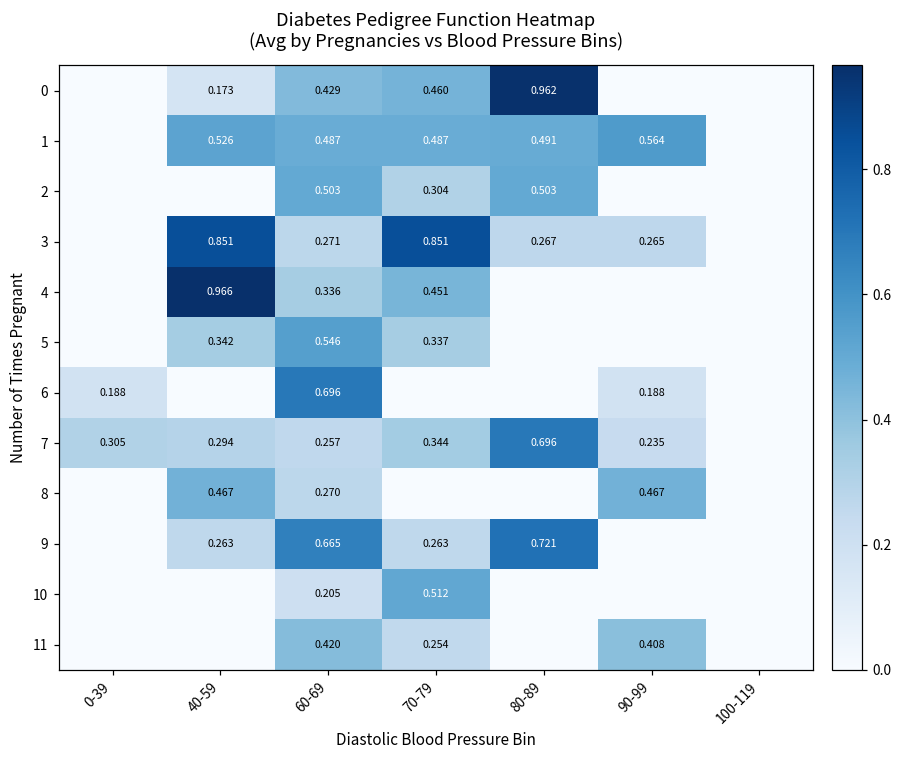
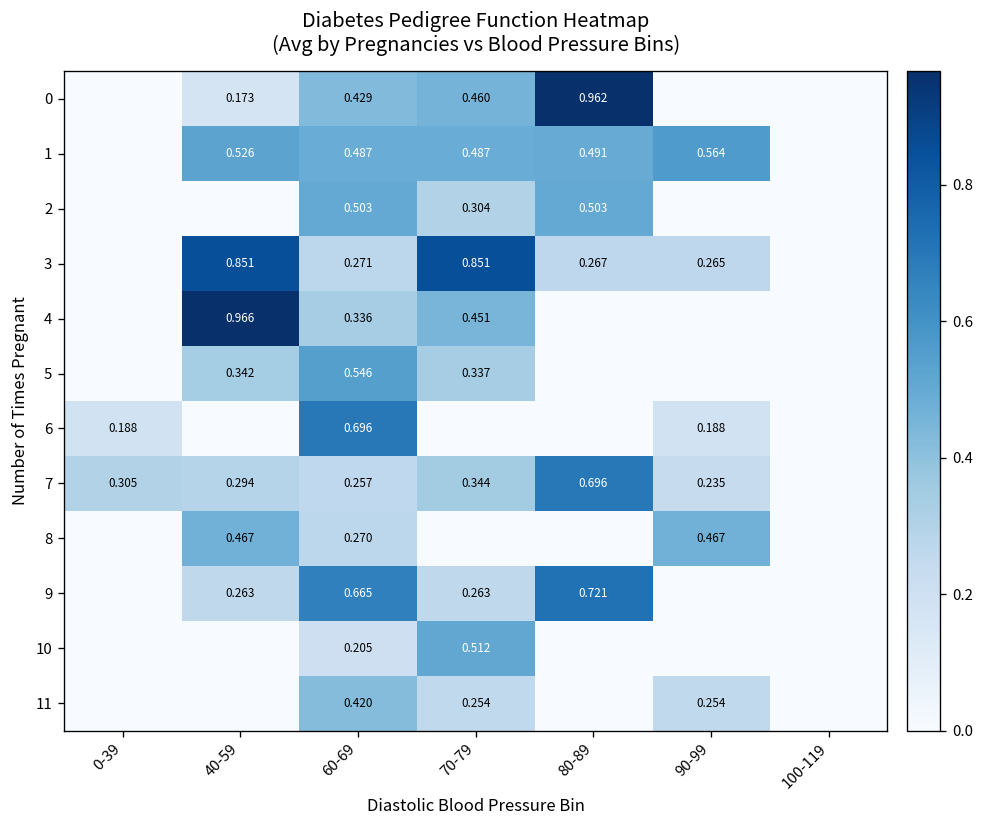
11, 90-99: 0.408 -> 0.254
